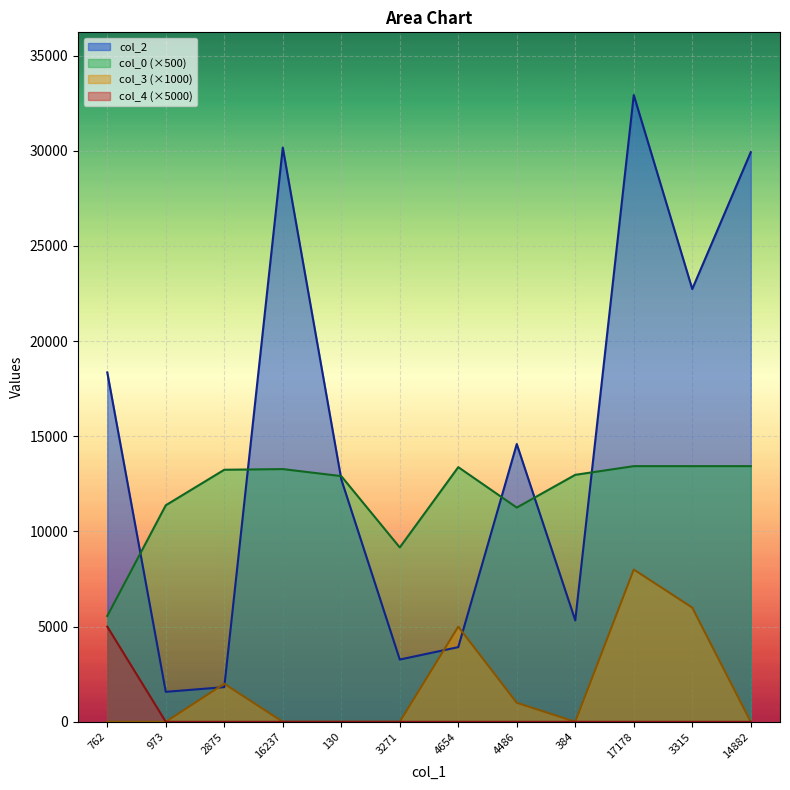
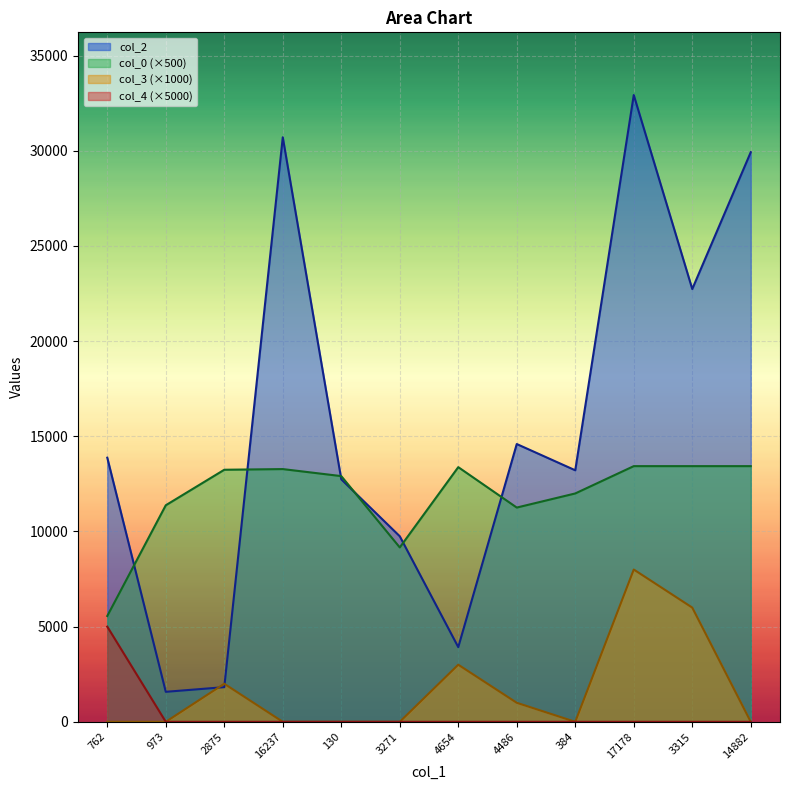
col_2, 762: 18400 -> 13900
col_2, 16237: 30200 -> 30700
col_2, 3271: 3300 -> 9700
col_3 (×1000), 4654: 5000 -> 3000
col_2, 384: 5300 -> 13200
col_0 (×500), 384: 13000 -> 12000
